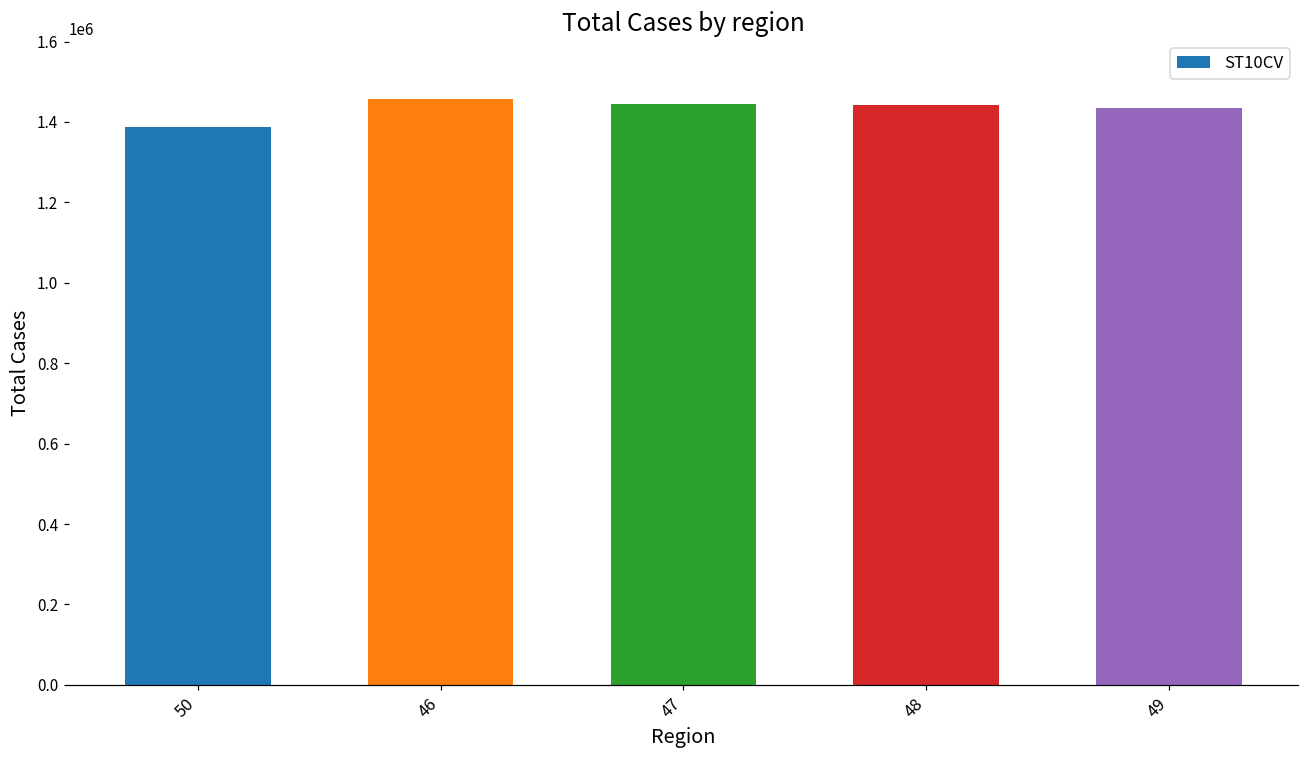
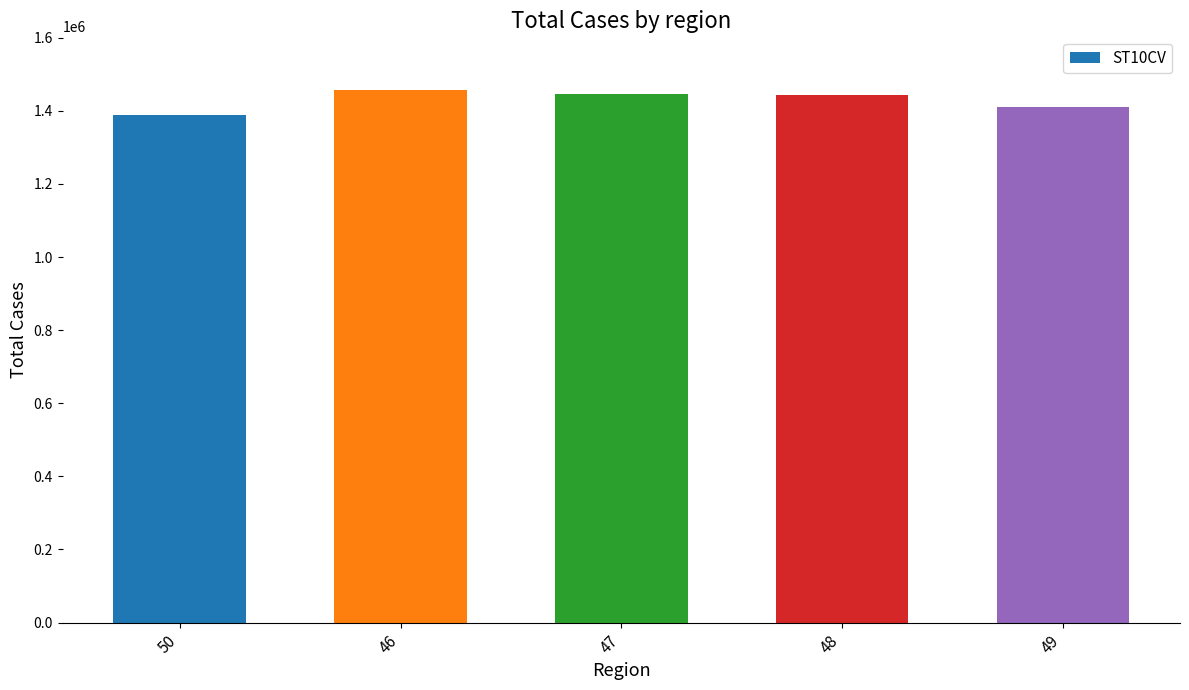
49: 1430000 -> 1410000
